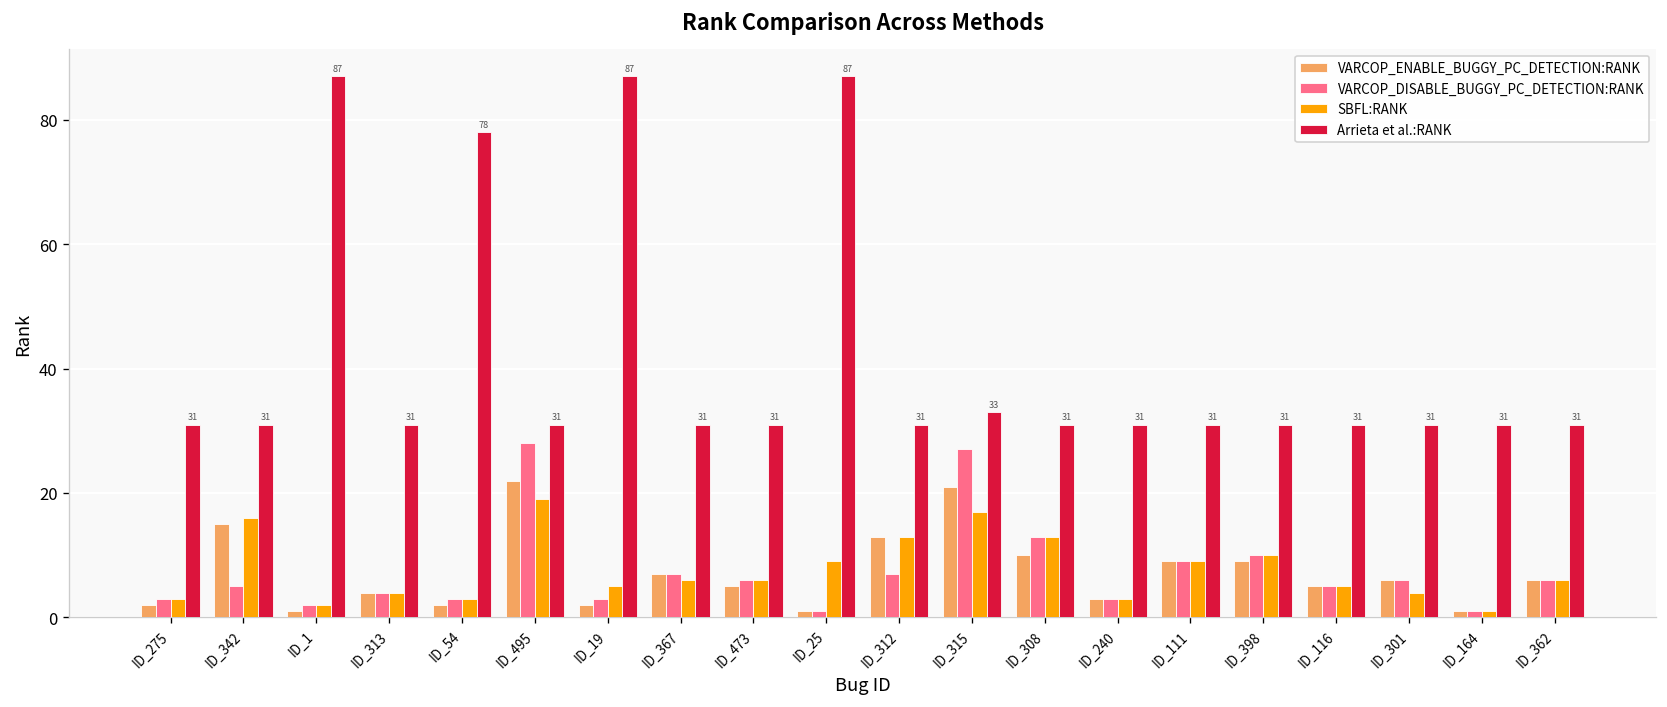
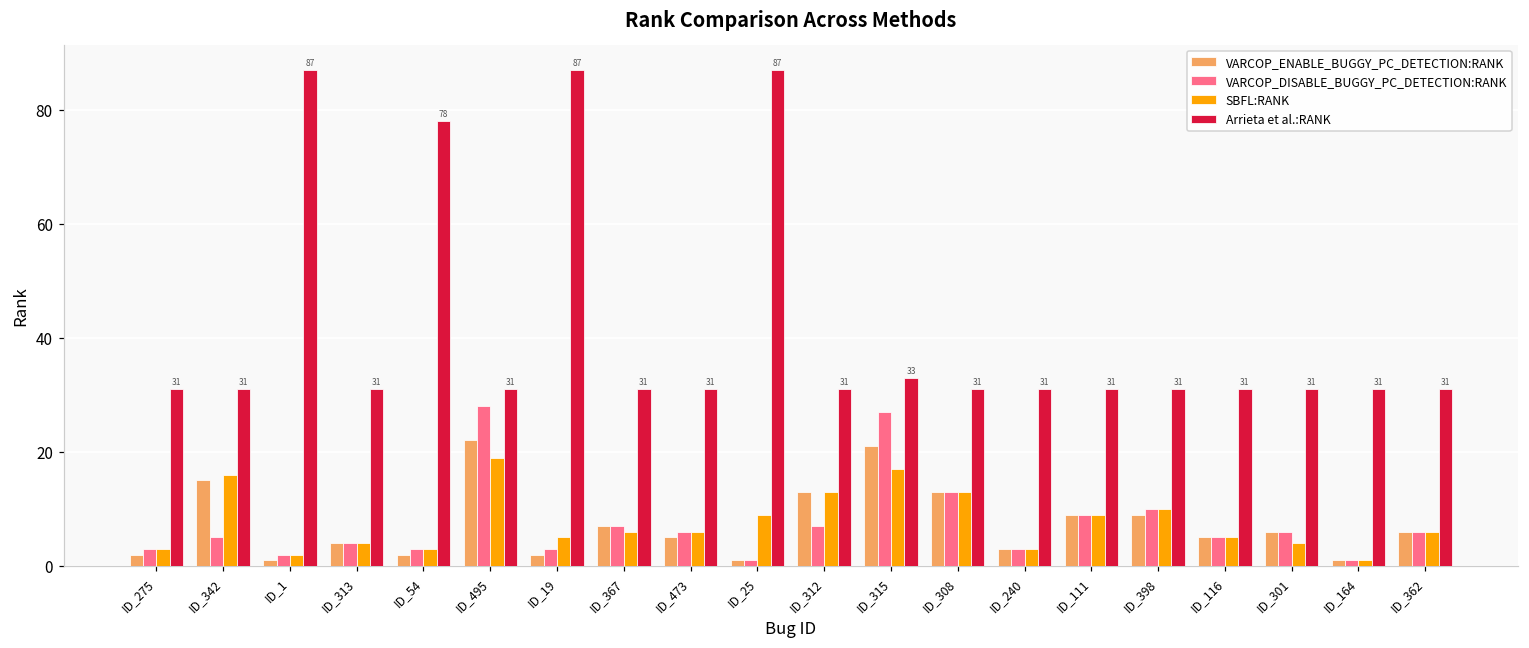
VARCOP_ENABLE_BUGGY_PC_DETECTION:RANK, ID_308: 10 -> 13
